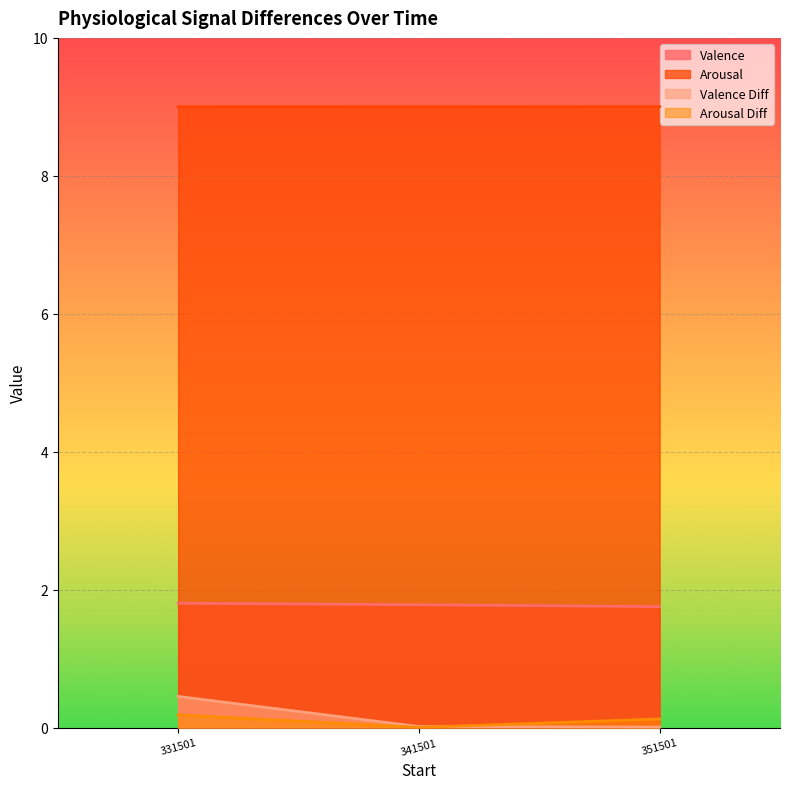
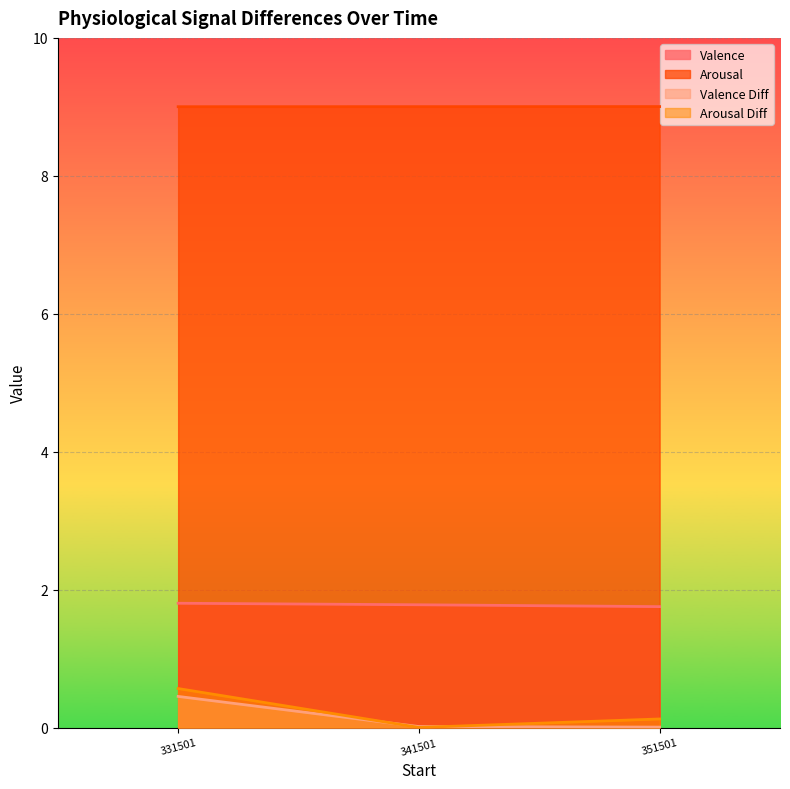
Arousal Diff, 331501: 0.2 -> 0.6
